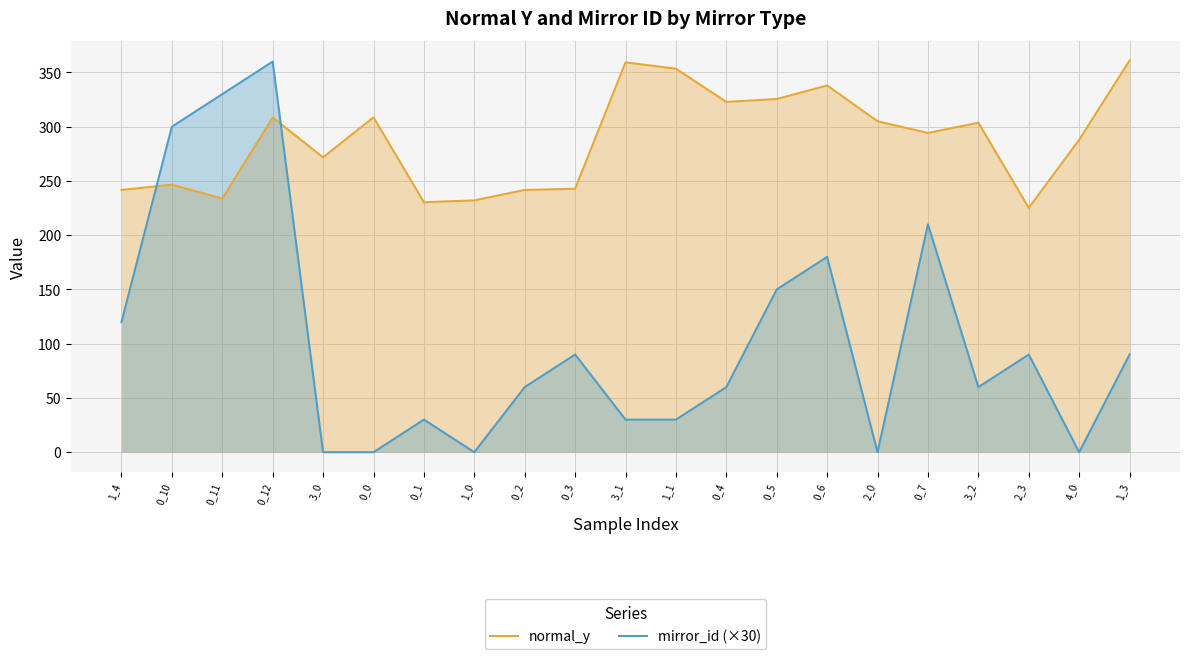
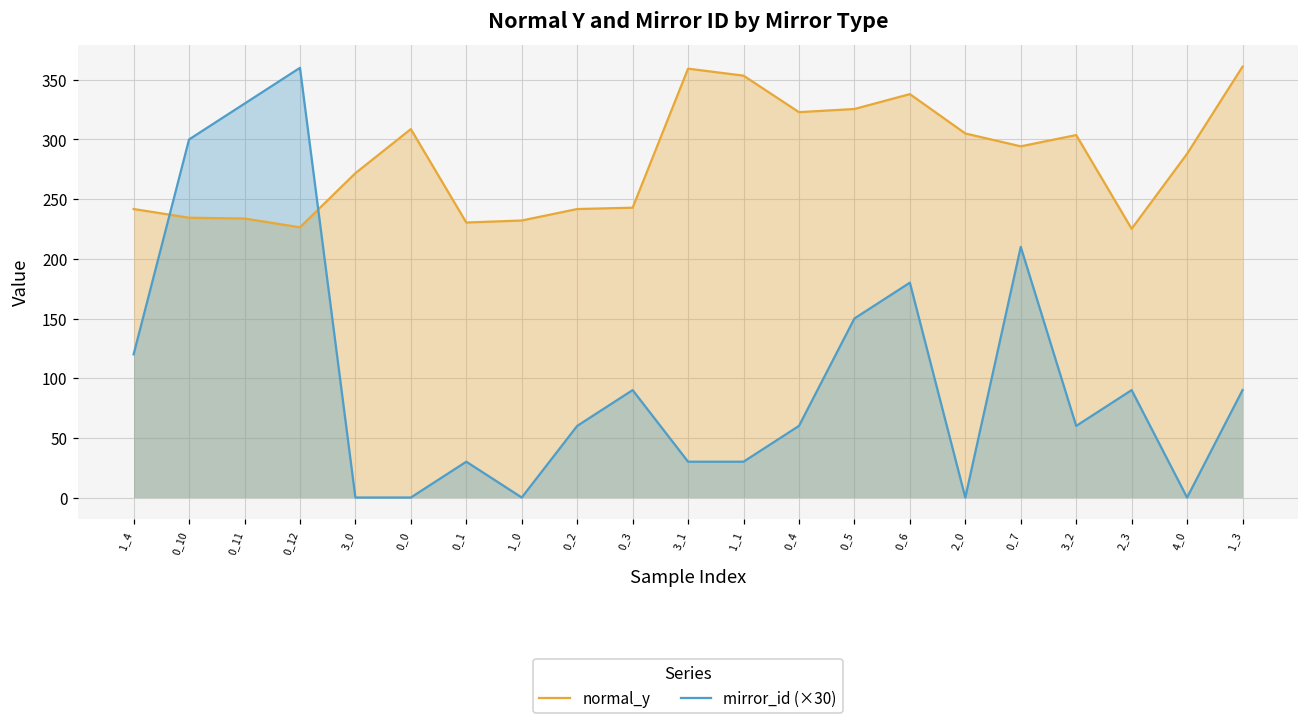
normal_y, 0_10: 247 -> 234
normal_y, 0_12: 308 -> 226
